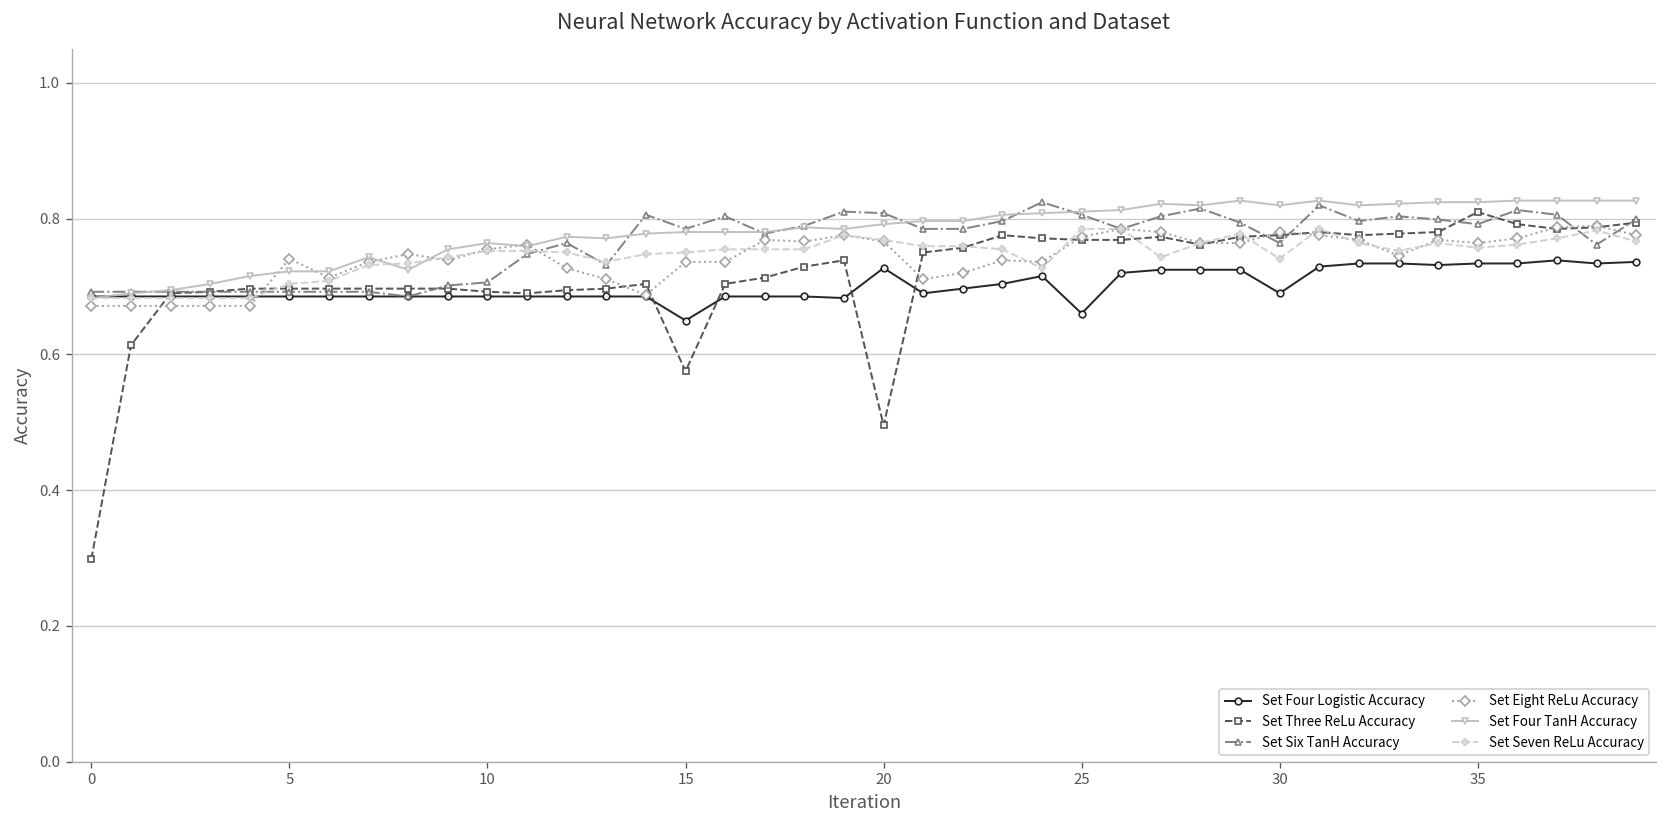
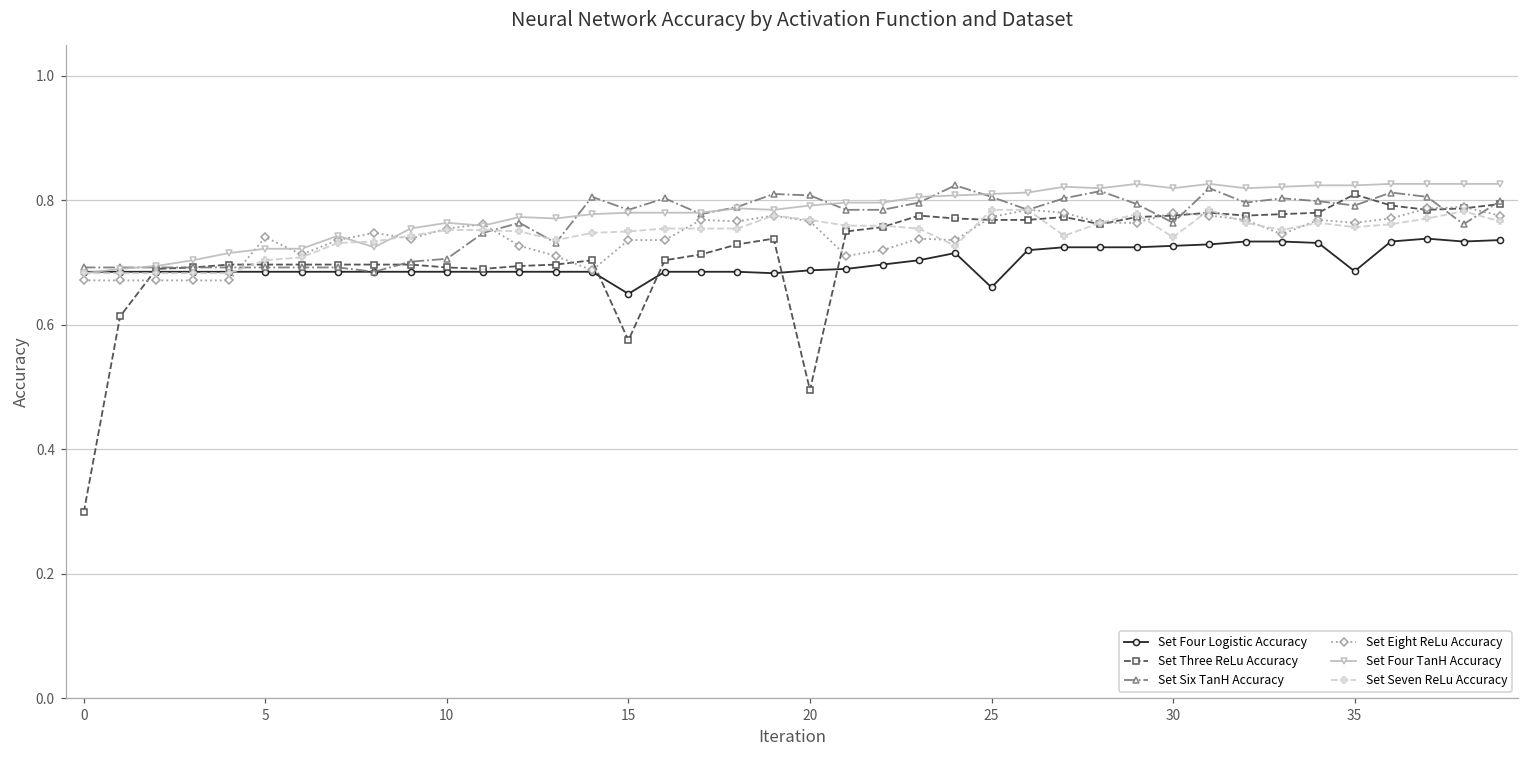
Set Four Logistic Accuracy, 20: 0.73 -> 0.69
Set Four Logistic Accuracy, 30: 0.69 -> 0.73
Set Four Logistic Accuracy, 35: 0.73 -> 0.69
